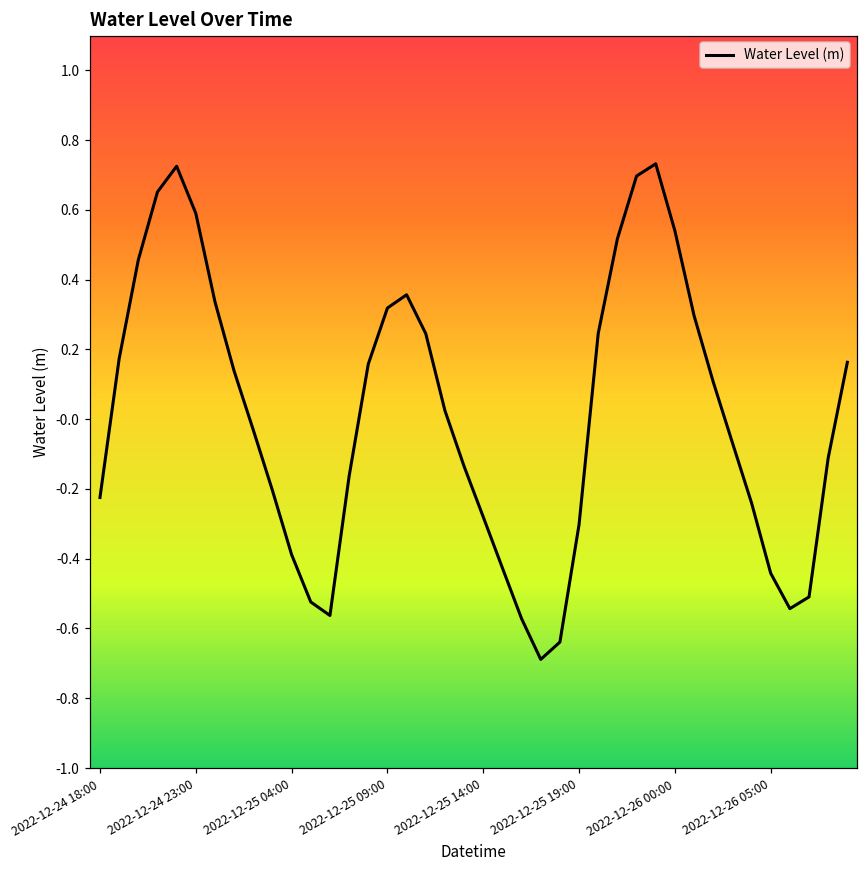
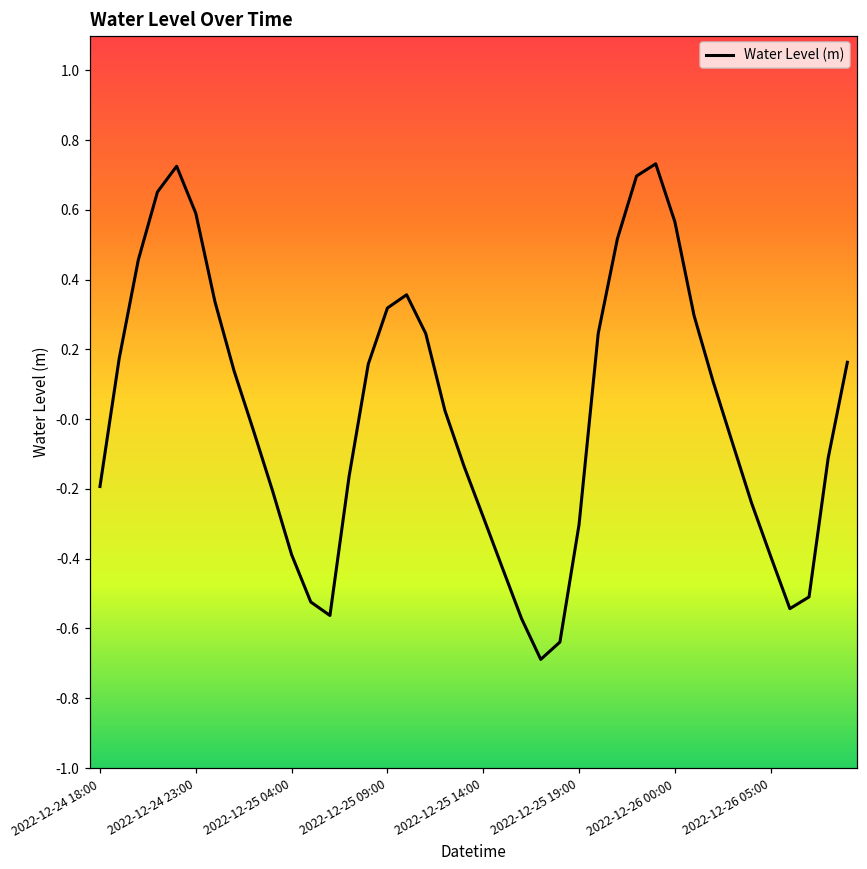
2022-12-24 18:00: -0.22 -> -0.19
2022-12-26 00:00: 0.54 -> 0.57
2022-12-26 05:00: -0.44 -> -0.39
